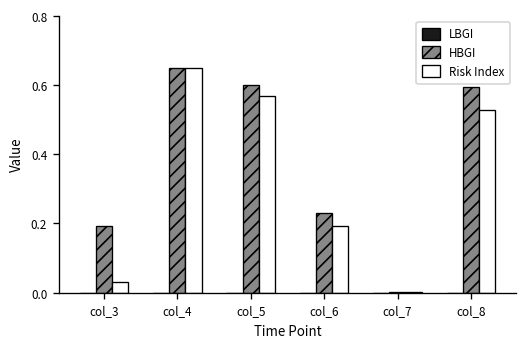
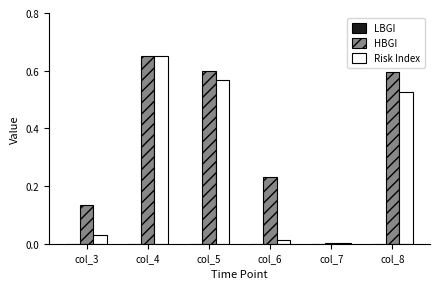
HBGI, col_3: 0.19 -> 0.14
Risk Index, col_6: 0.19 -> 0.01
